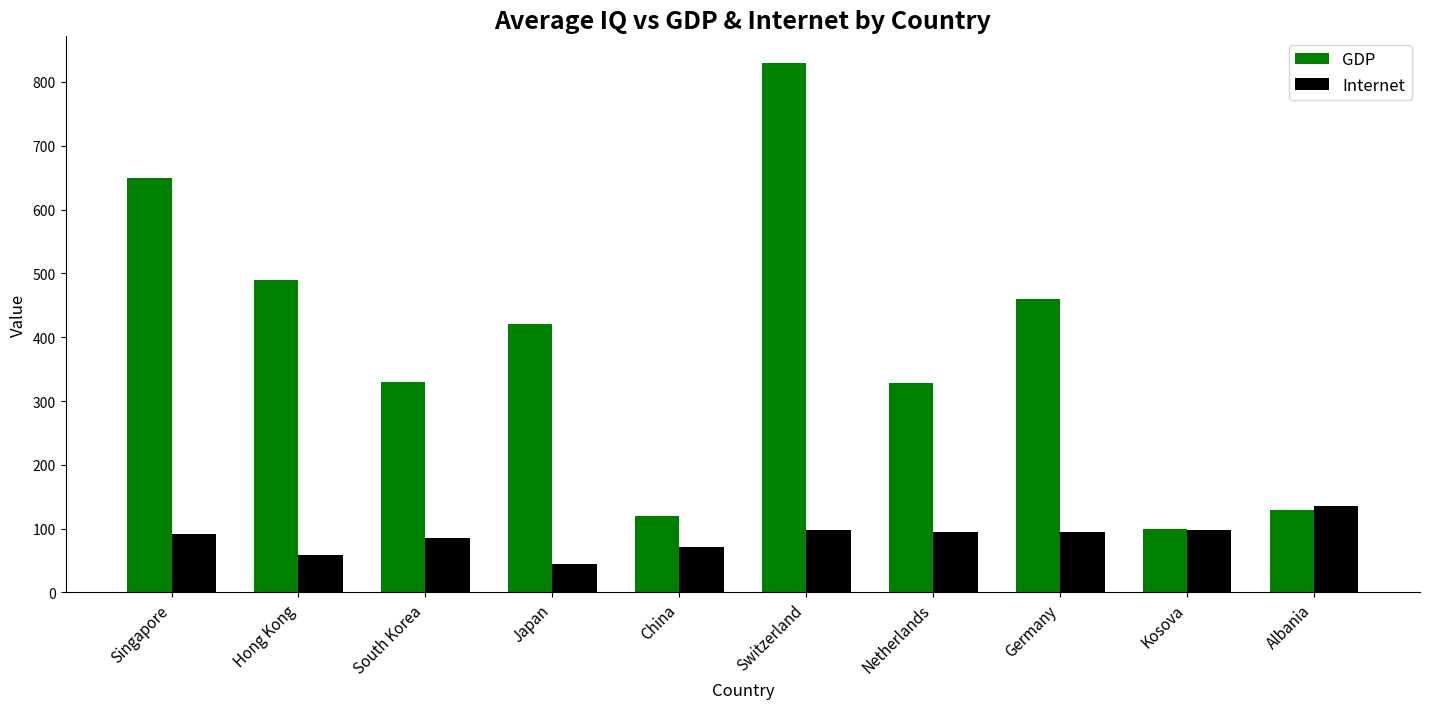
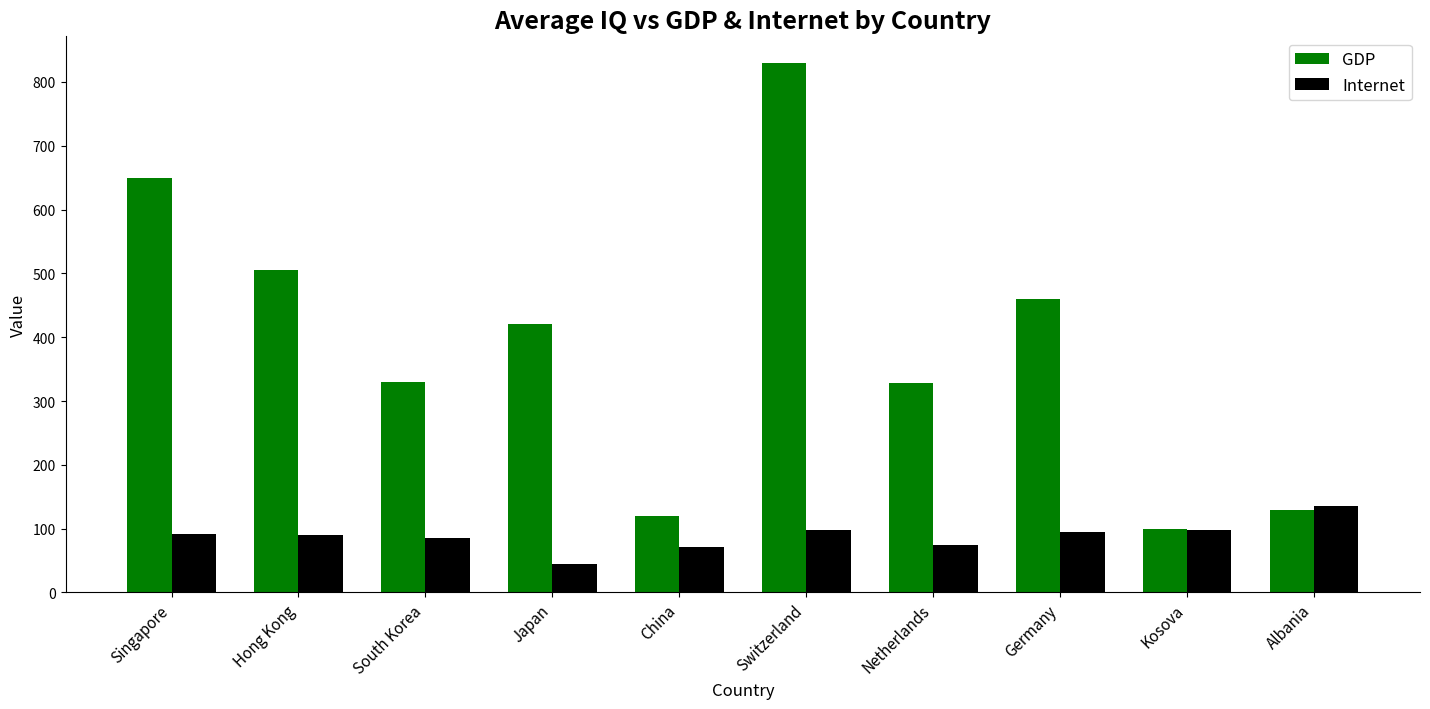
GDP, Hong Kong: 490 -> 510
Internet, Hong Kong: 60 -> 90
Internet, Netherlands: 100 -> 80
